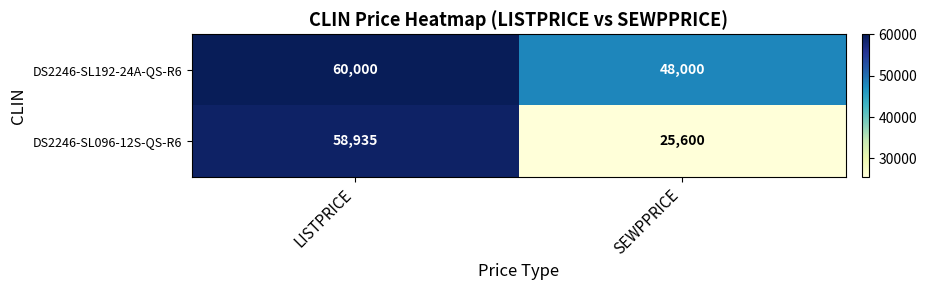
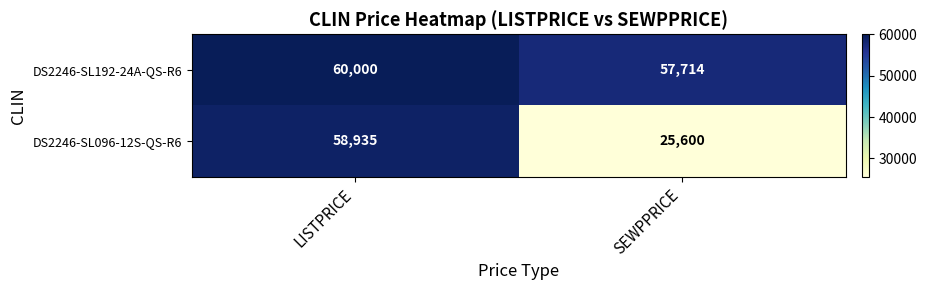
DS2246-SL192-24A-QS-R6, SEWPPRICE: 48,000 -> 57,714
